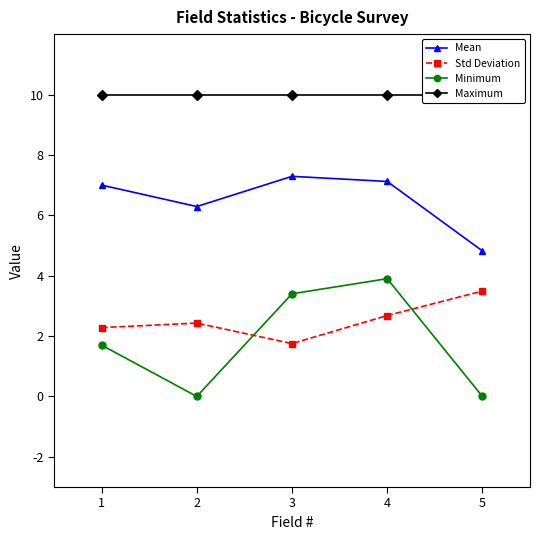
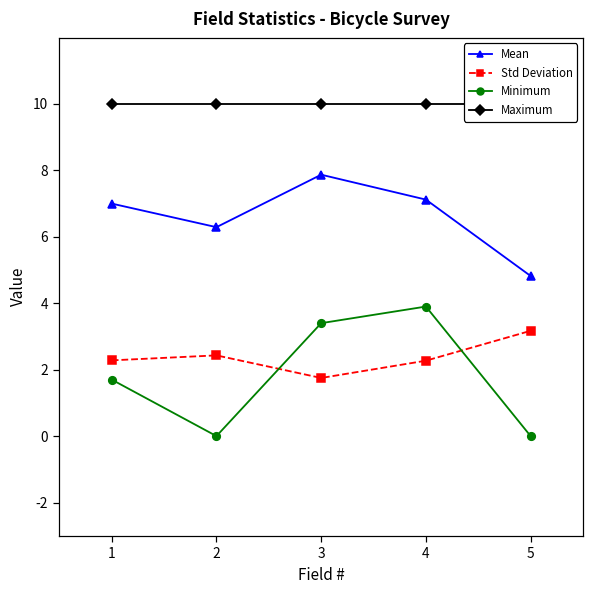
Mean, 3: 7.3 -> 7.9
Std Deviation, 4: 2.7 -> 2.3
Std Deviation, 5: 3.5 -> 3.2
